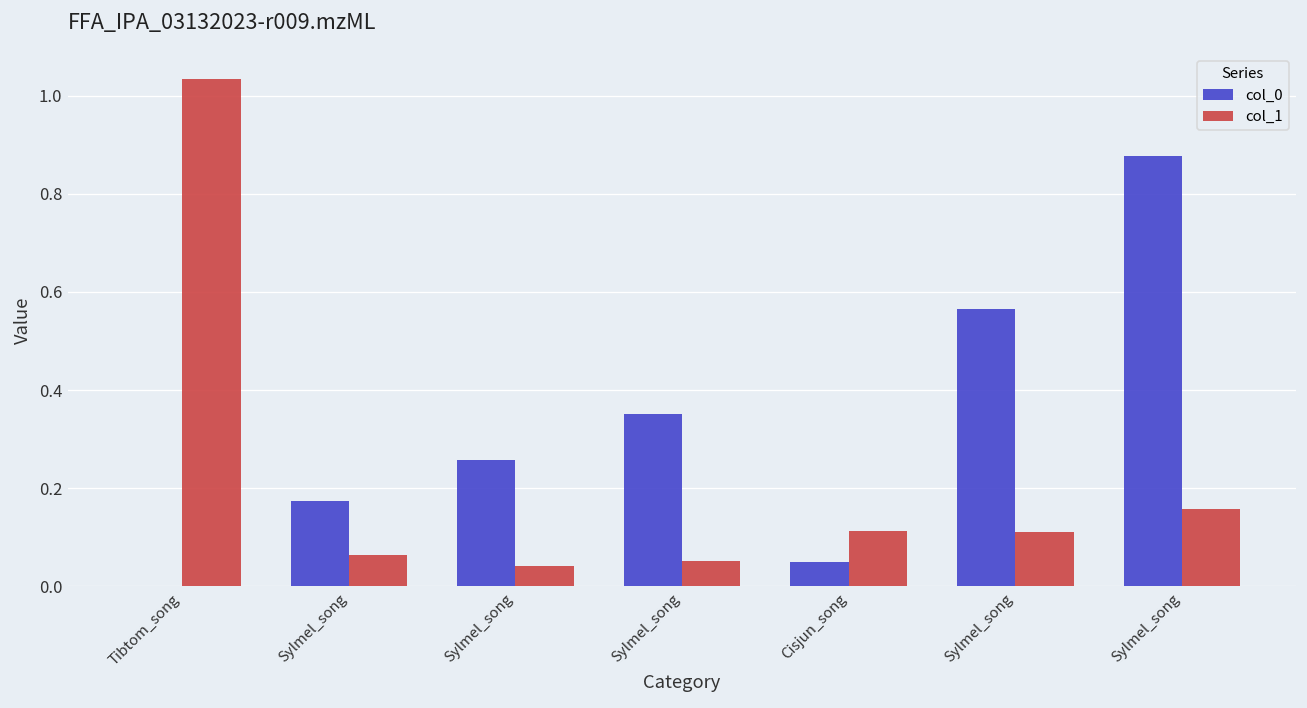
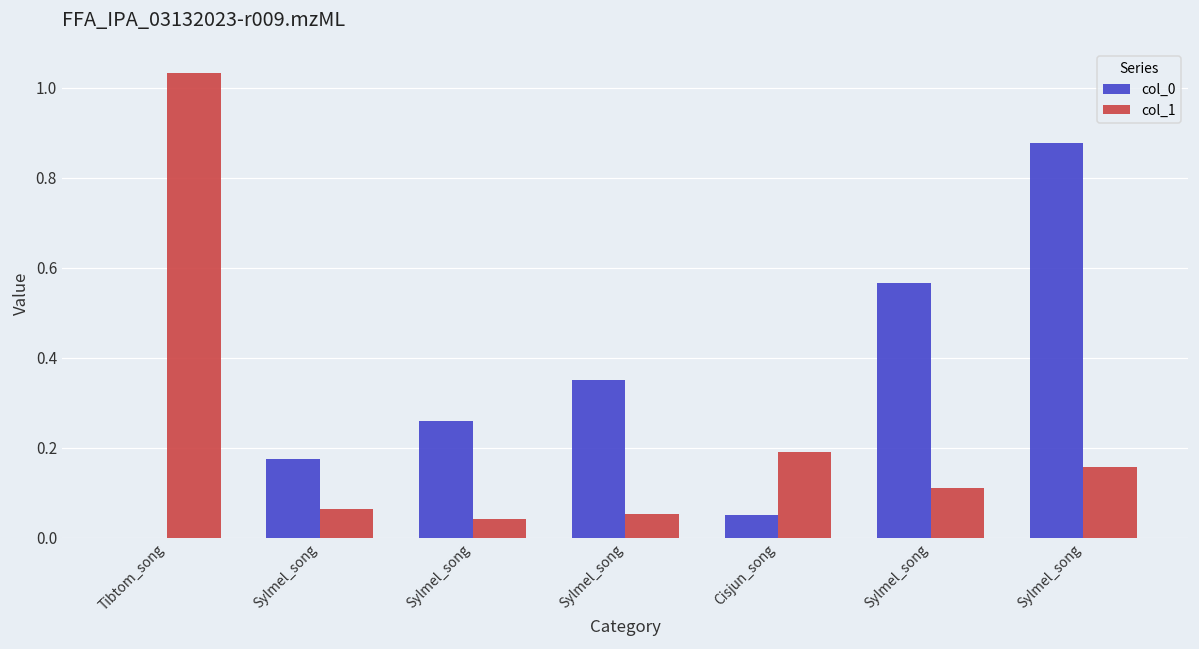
col_1, Cisjun_song: 0.11 -> 0.19
